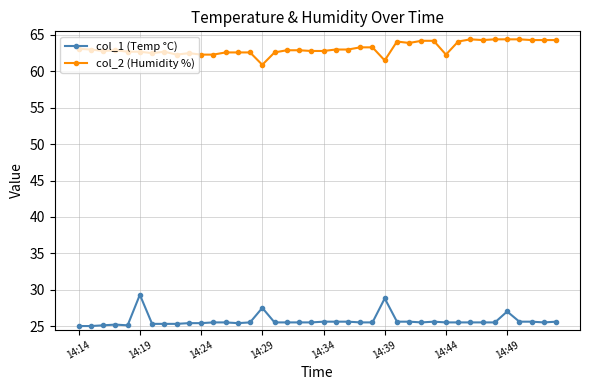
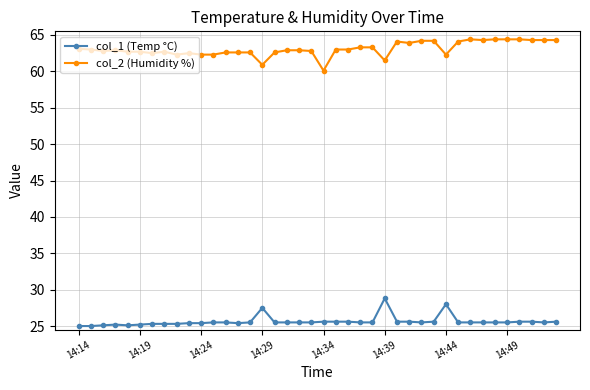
col_1 (Temp °C), 14:19: 29 -> 25
col_2 (Humidity %), 14:34: 63 -> 60
col_1 (Temp °C), 14:44: 26 -> 28
col_1 (Temp °C), 14:49: 27 -> 26
